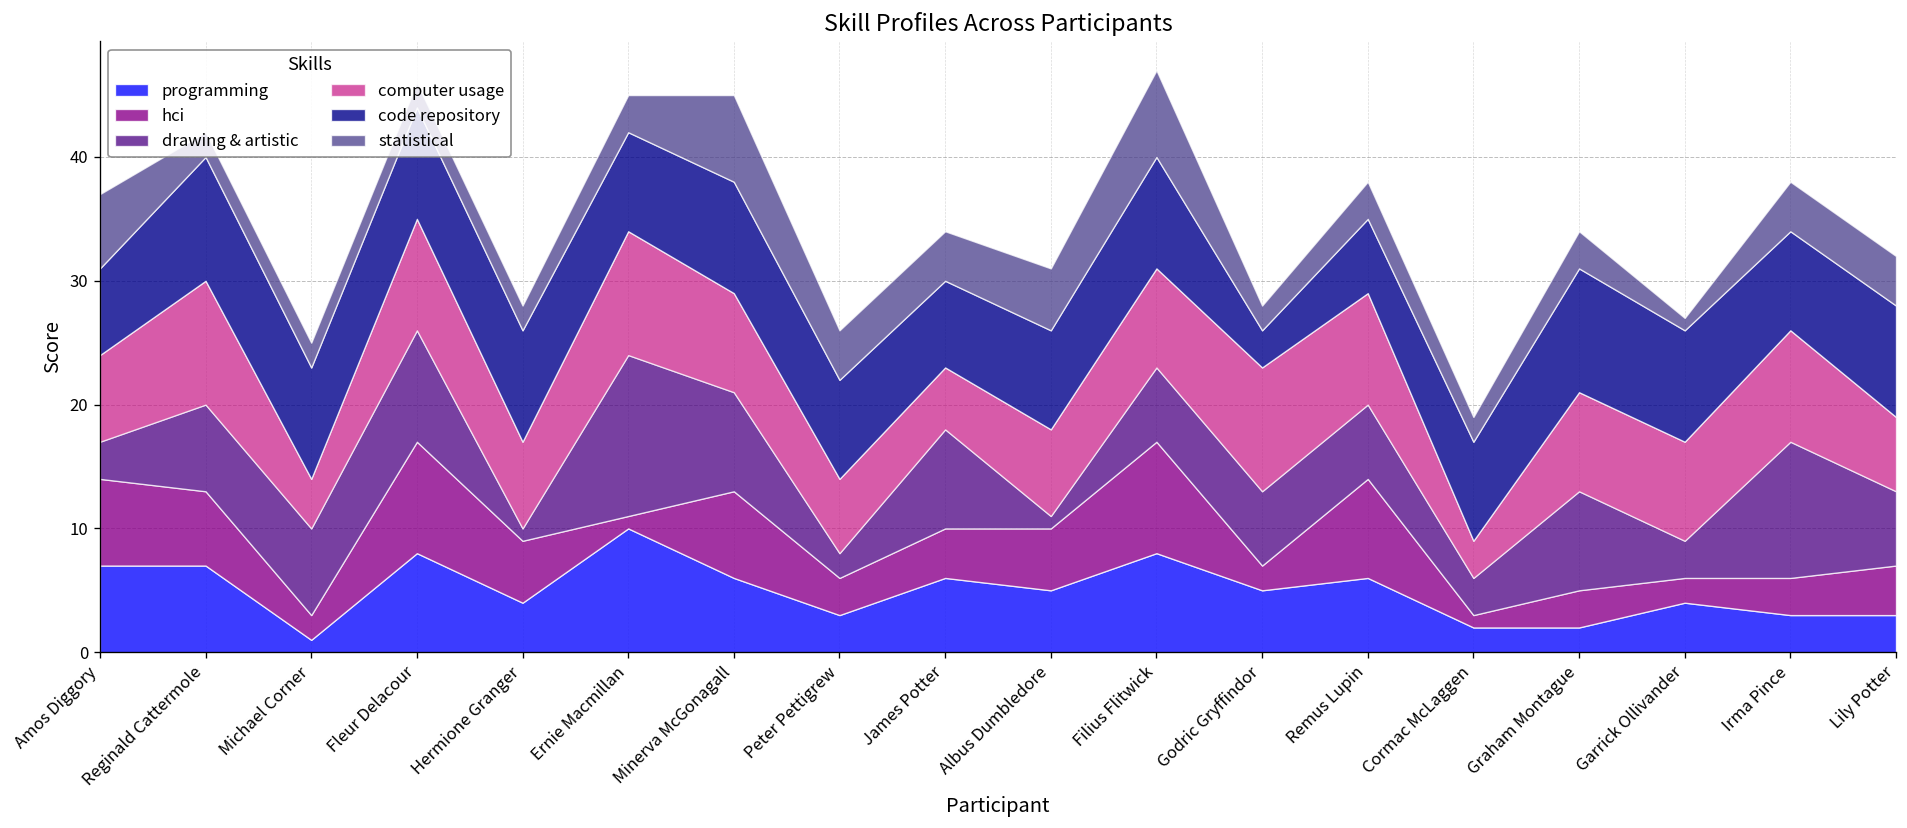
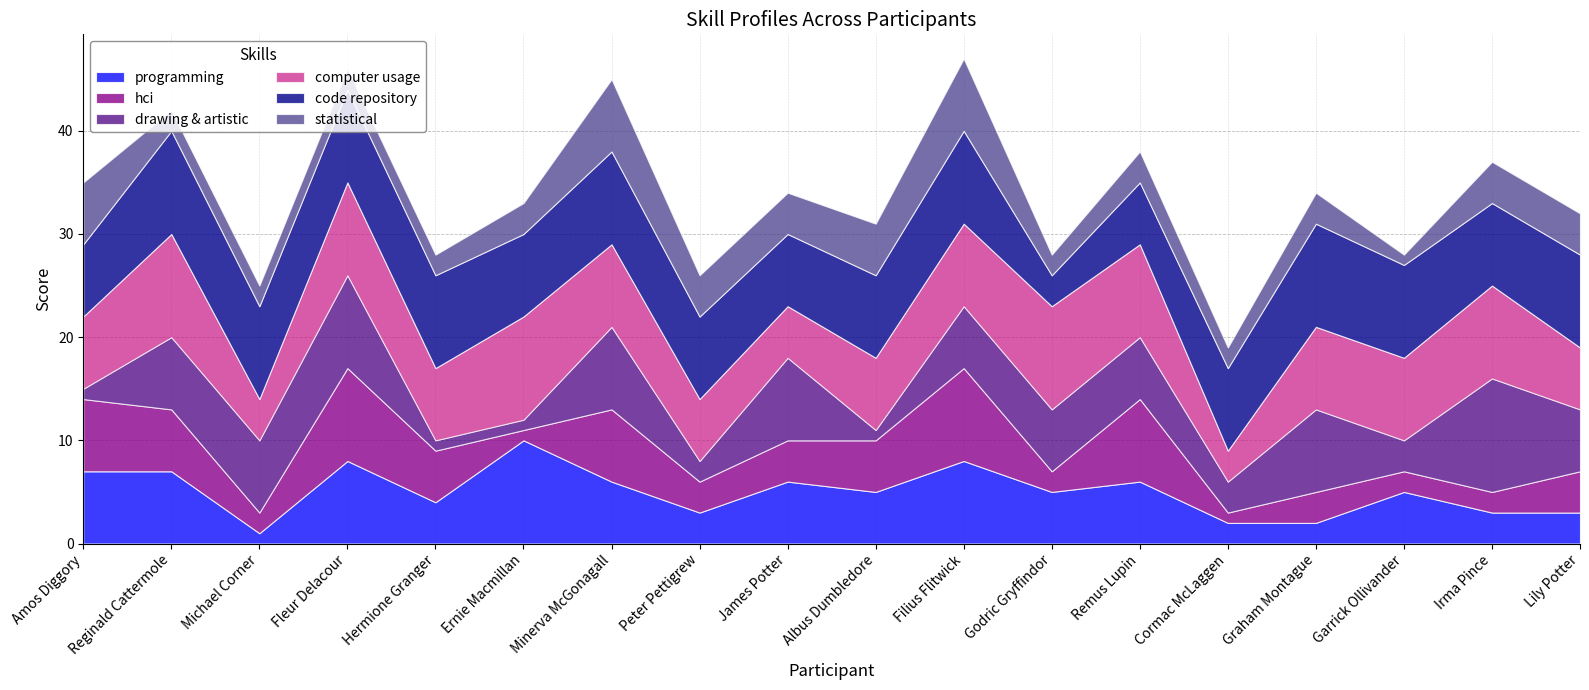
drawing & artistic, Amos Diggory: 3 -> 1
drawing & artistic, Ernie Macmillan: 13 -> 1
programming, Garrick Ollivander: 4 -> 5
hci, Irma Pince: 3 -> 2
